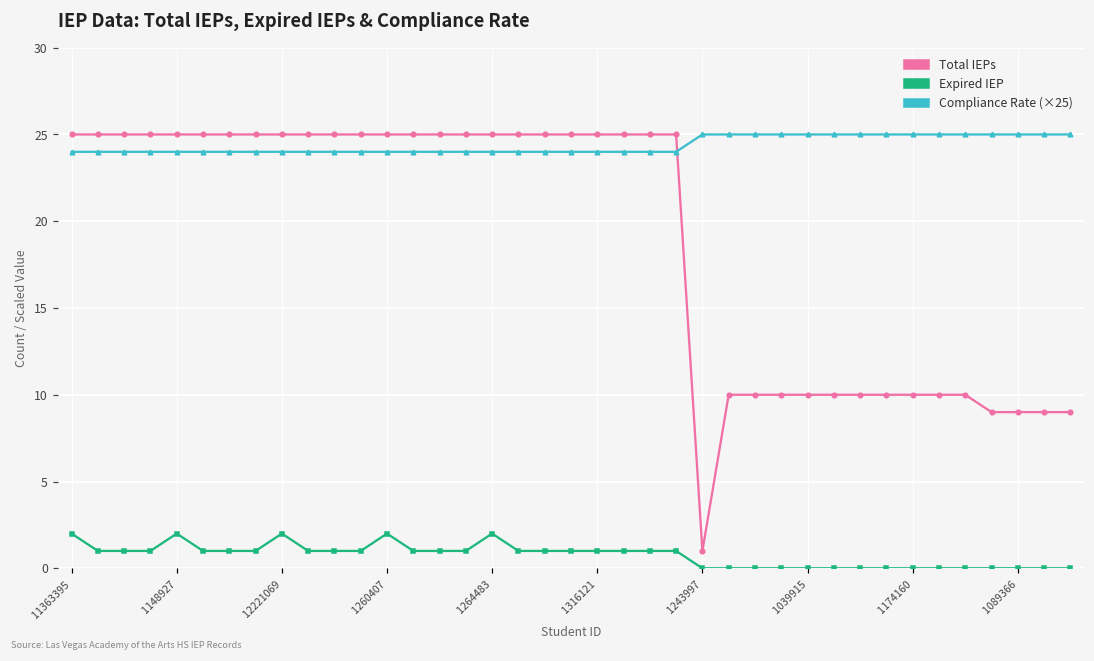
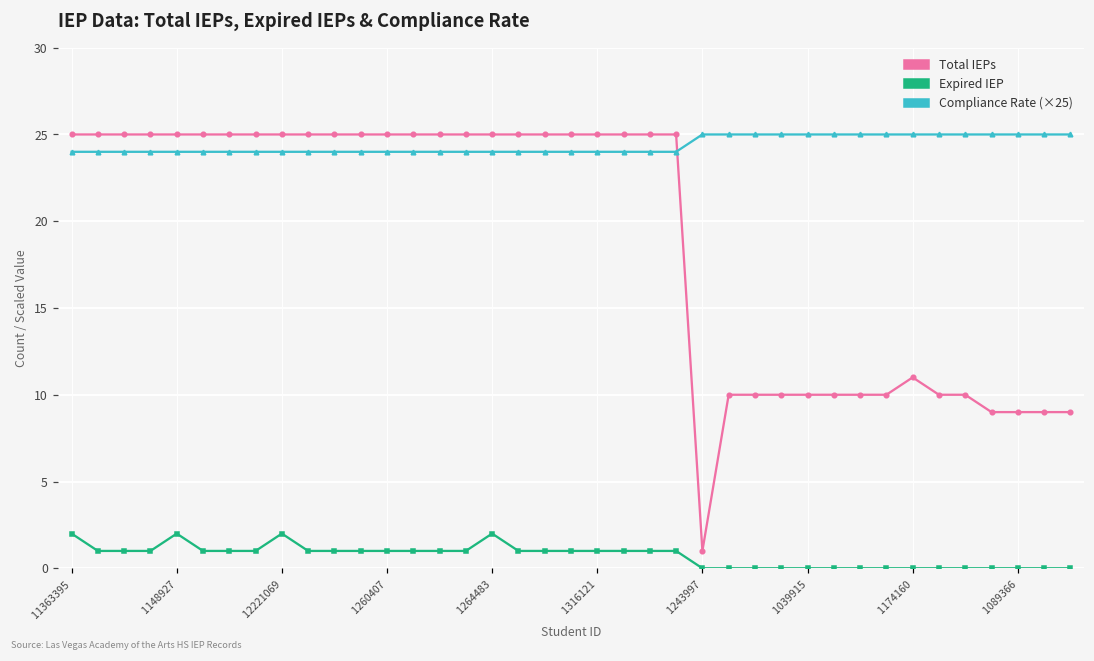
Expired IEP, 1260407: 2 -> 1
Total IEPs, 1174160: 10 -> 11
